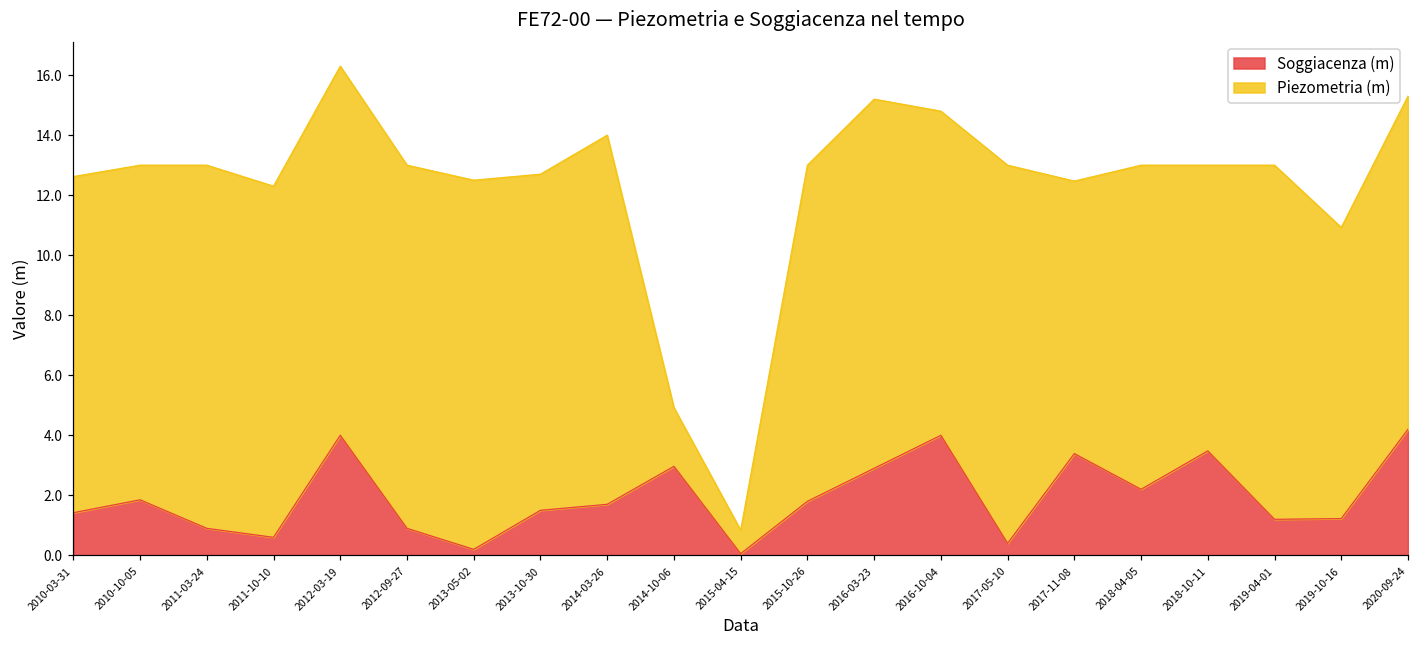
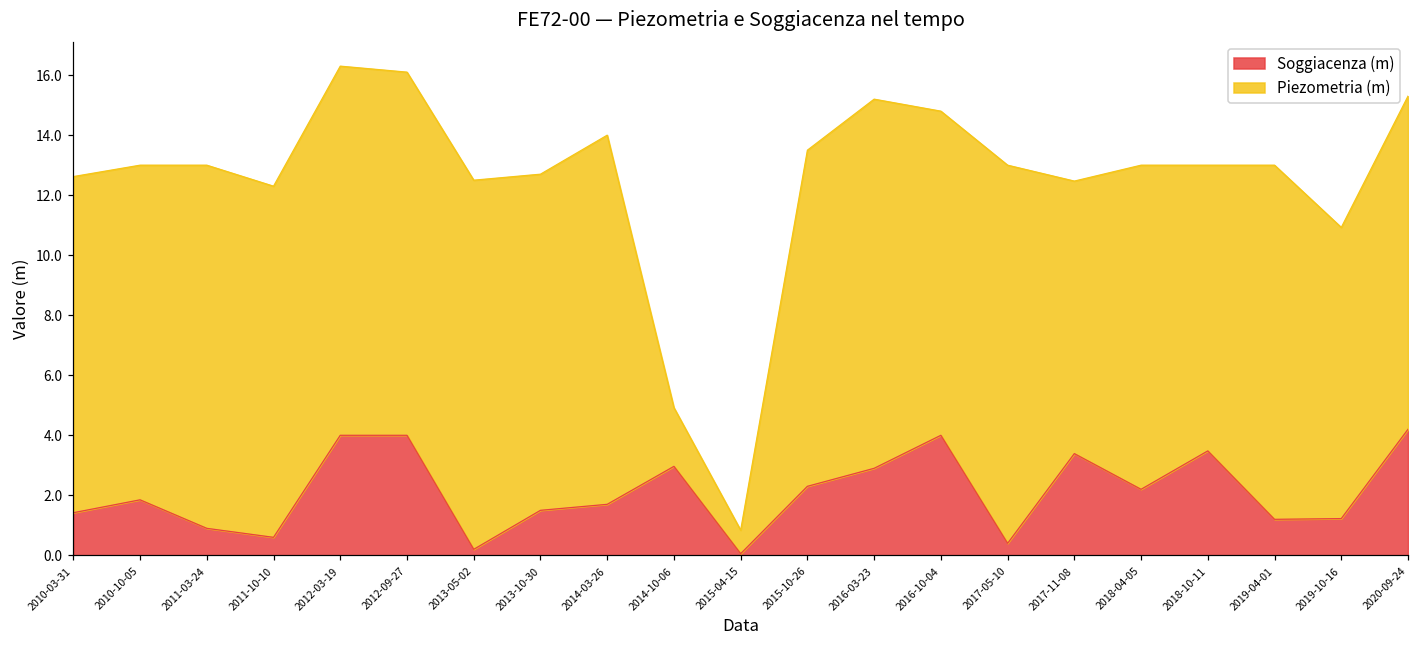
Soggiacenza (m), 2012-09-27: 0.9 -> 4.0
Soggiacenza (m), 2015-10-26: 1.8 -> 2.3
